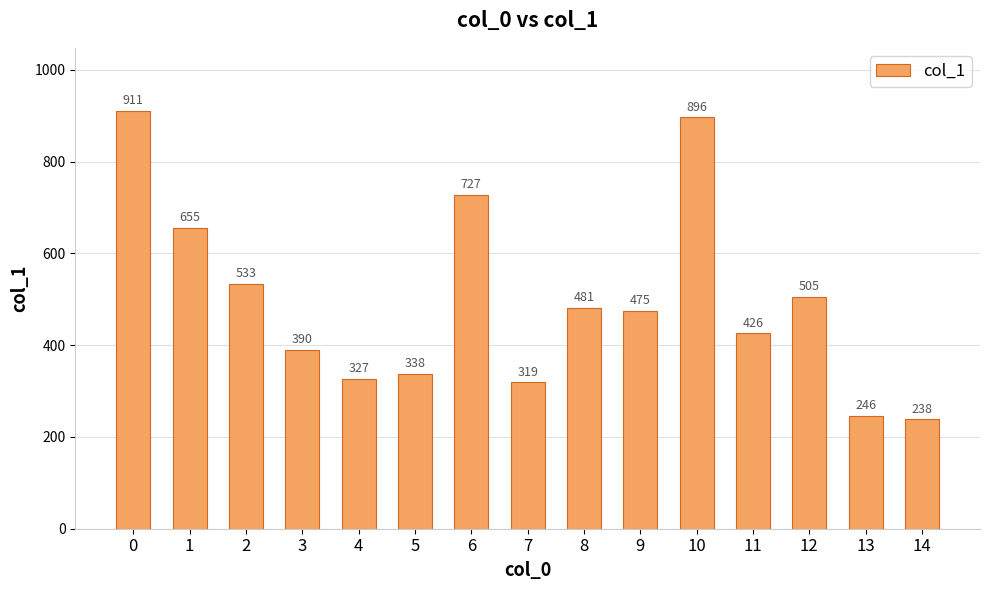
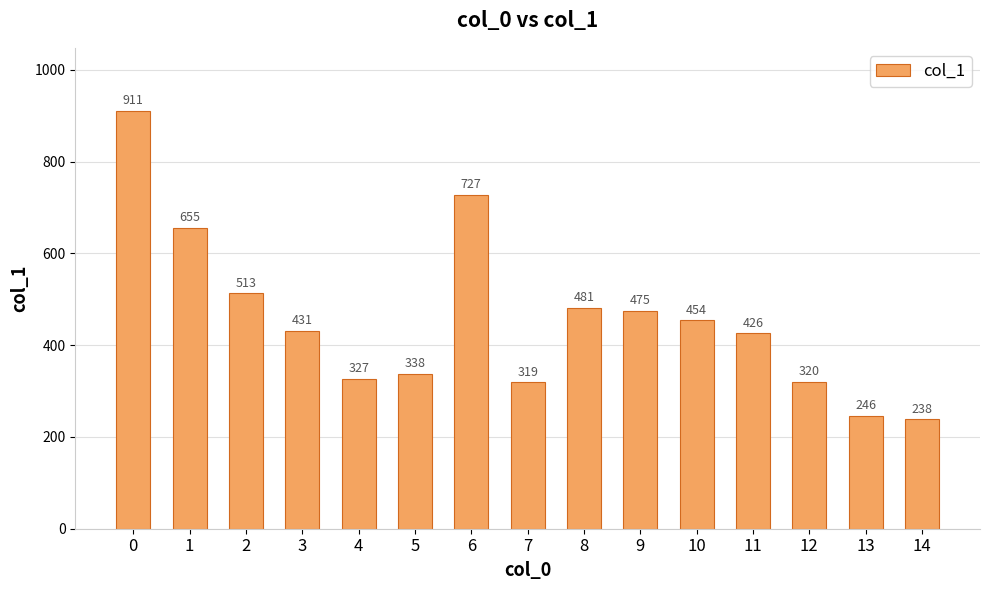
2: 533 -> 513
3: 390 -> 431
10: 896 -> 454
12: 505 -> 320
